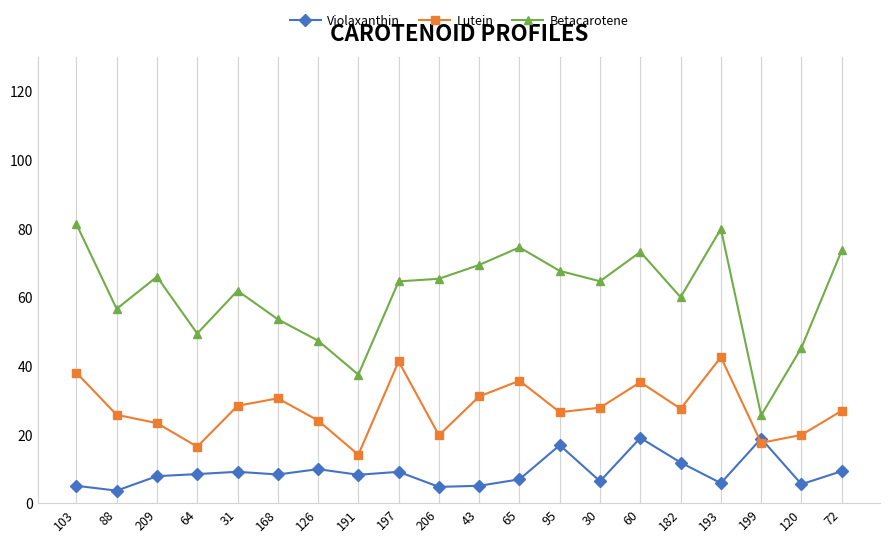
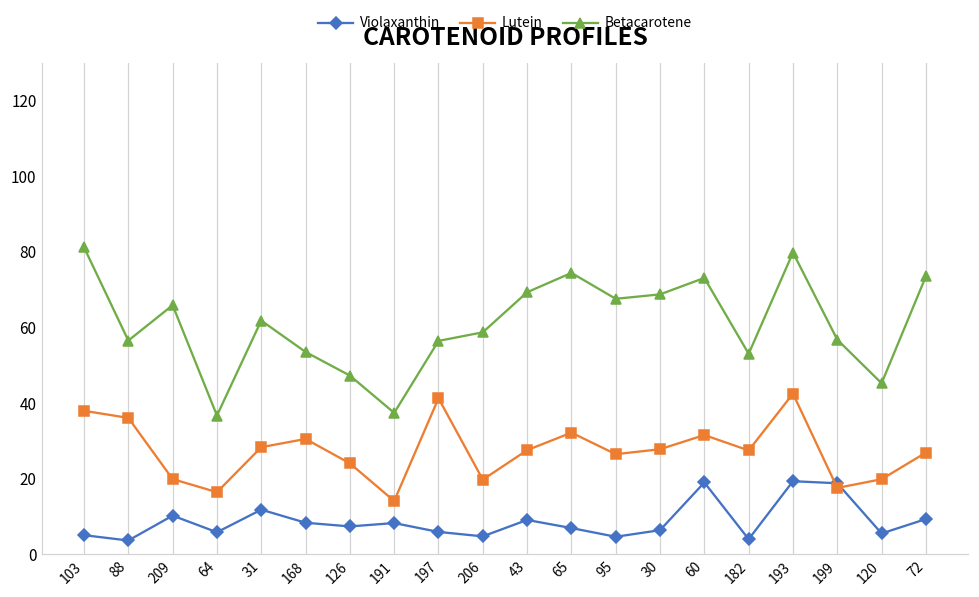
Lutein, 88: 26 -> 36
Violaxanthin, 209: 8 -> 10
Lutein, 209: 23 -> 20
Violaxanthin, 64: 8 -> 6
Betacarotene, 64: 49 -> 37
Violaxanthin, 31: 9 -> 12
Violaxanthin, 126: 10 -> 7
Violaxanthin, 197: 9 -> 6
Betacarotene, 197: 65 -> 56
Betacarotene, 206: 65 -> 59
Violaxanthin, 43: 5 -> 9
Lutein, 43: 31 -> 28
Lutein, 65: 36 -> 32
Violaxanthin, 95: 17 -> 5
Betacarotene, 30: 65 -> 69
Lutein, 60: 35 -> 32
Violaxanthin, 182: 12 -> 4
Betacarotene, 182: 60 -> 53
Violaxanthin, 193: 6 -> 19
Betacarotene, 199: 26 -> 57
